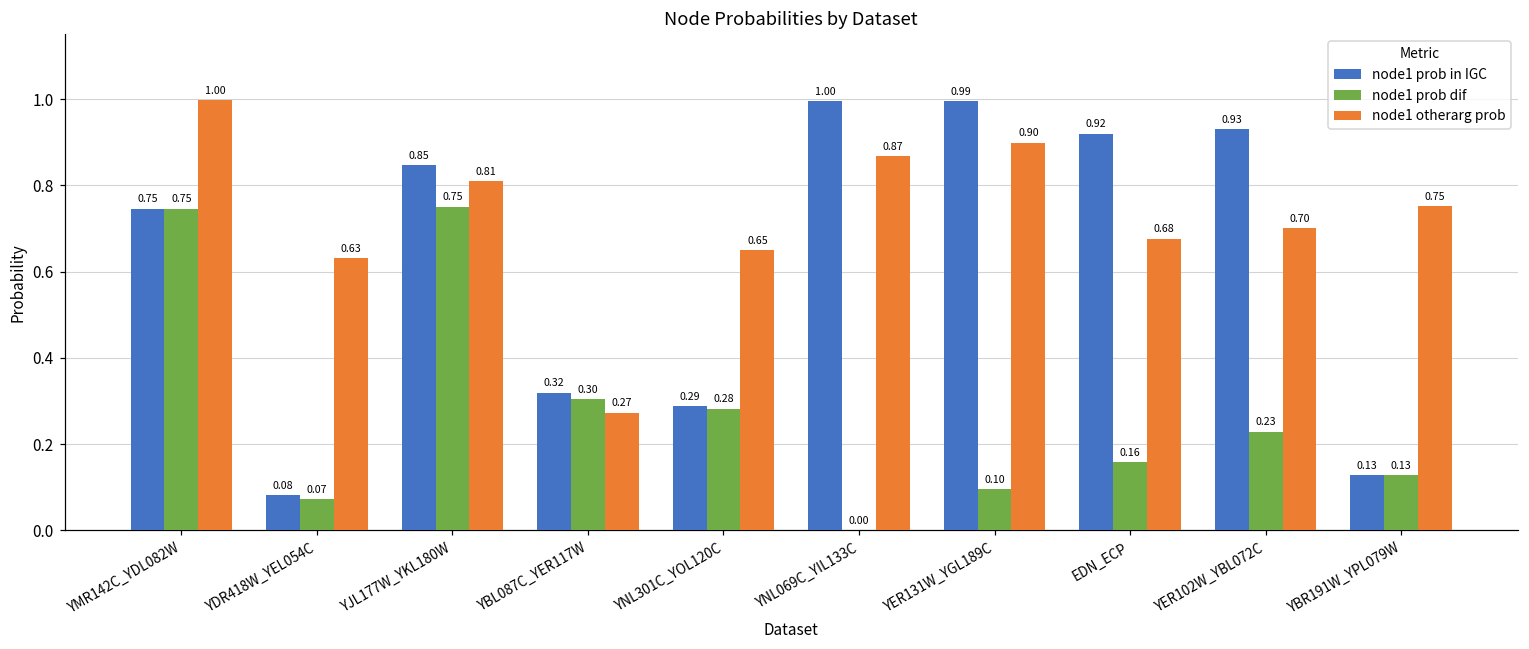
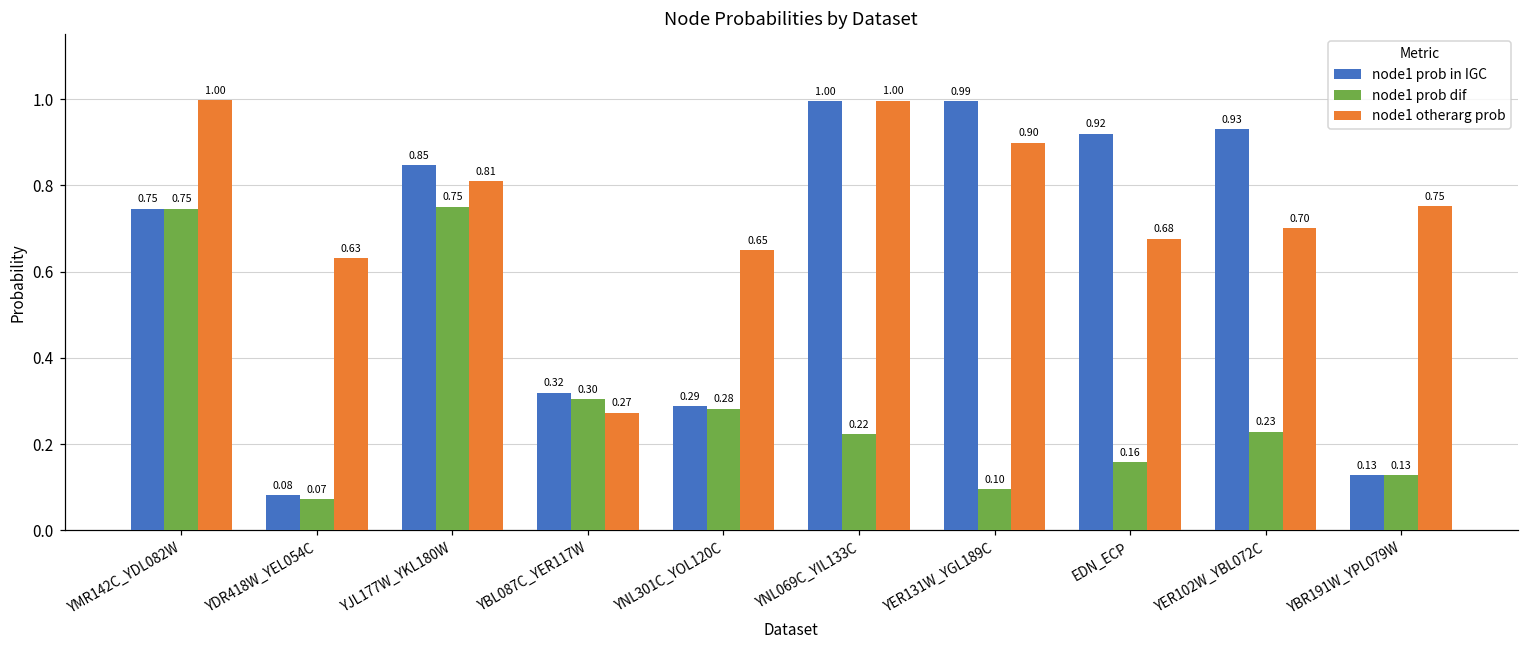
node1 prob dif, YNL069C_YIL133C: 0.00 -> 0.22
node1 otherarg prob, YNL069C_YIL133C: 0.87 -> 1.00
